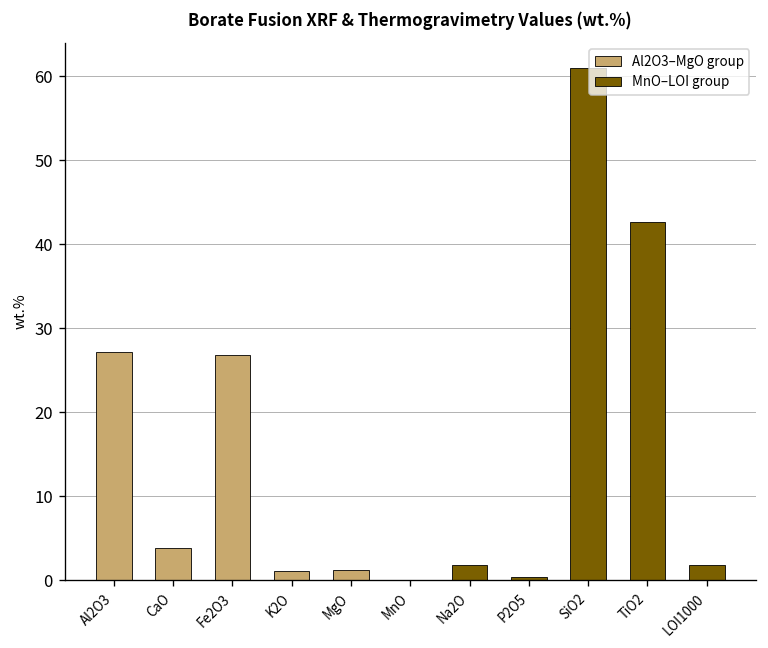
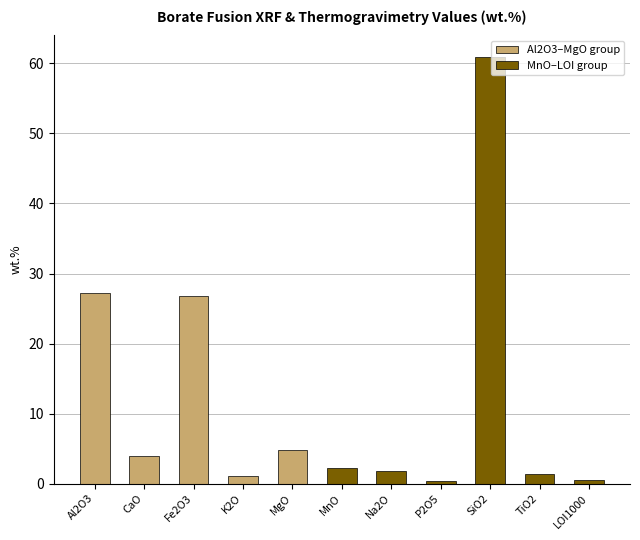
MgO: 1 -> 5
MnO: 0 -> 2
TiO2: 43 -> 1
LOI1000: 2 -> 1
